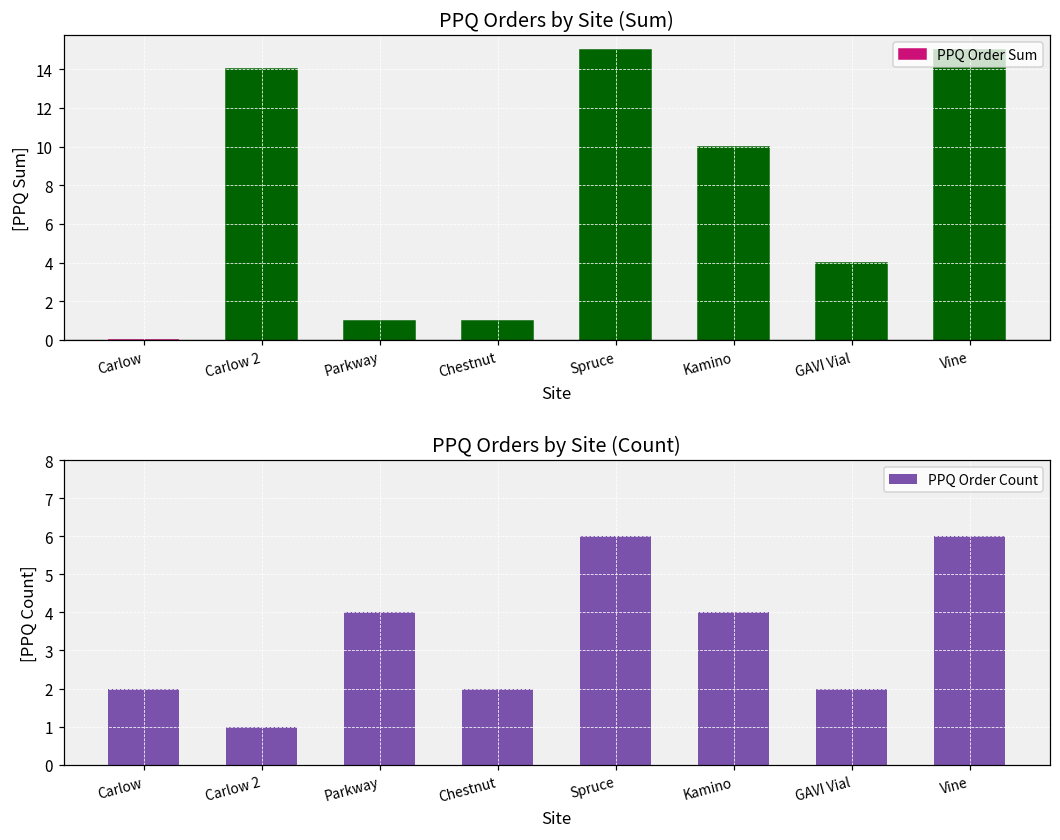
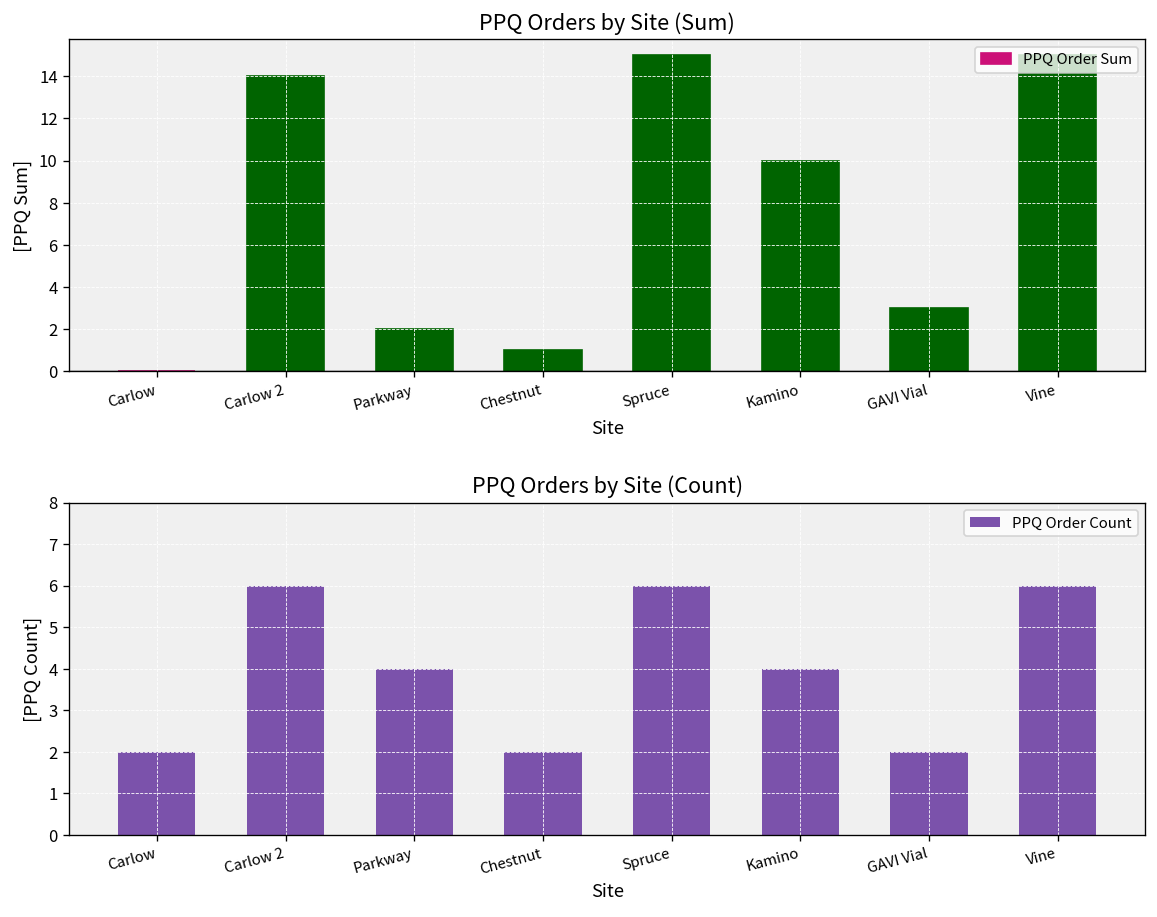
PPQ Orders by Site (Sum), Parkway: 1 -> 2
PPQ Orders by Site (Sum), GAVI Vial: 4 -> 3
PPQ Orders by Site (Count), Carlow 2: 1 -> 6
